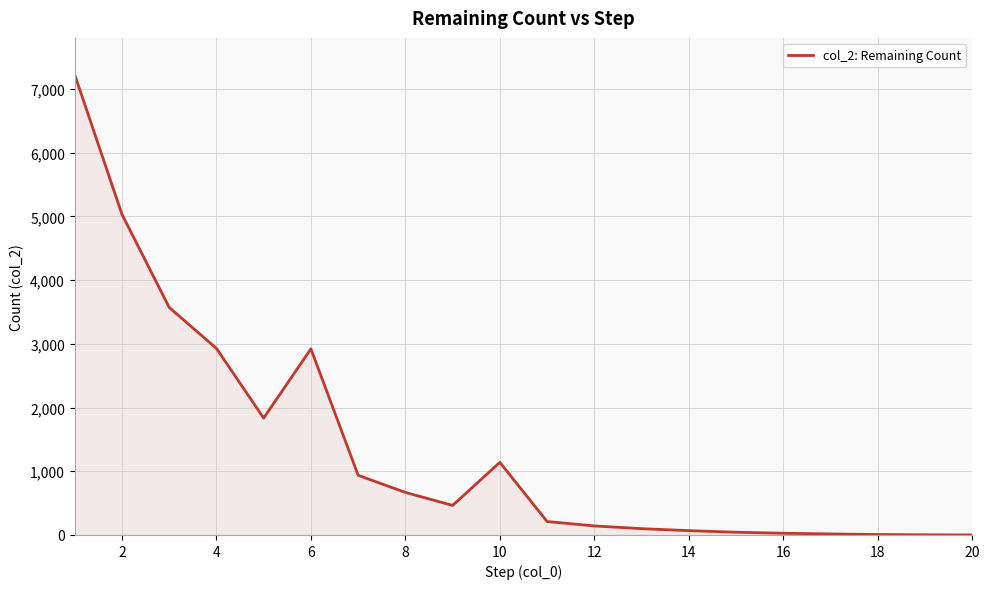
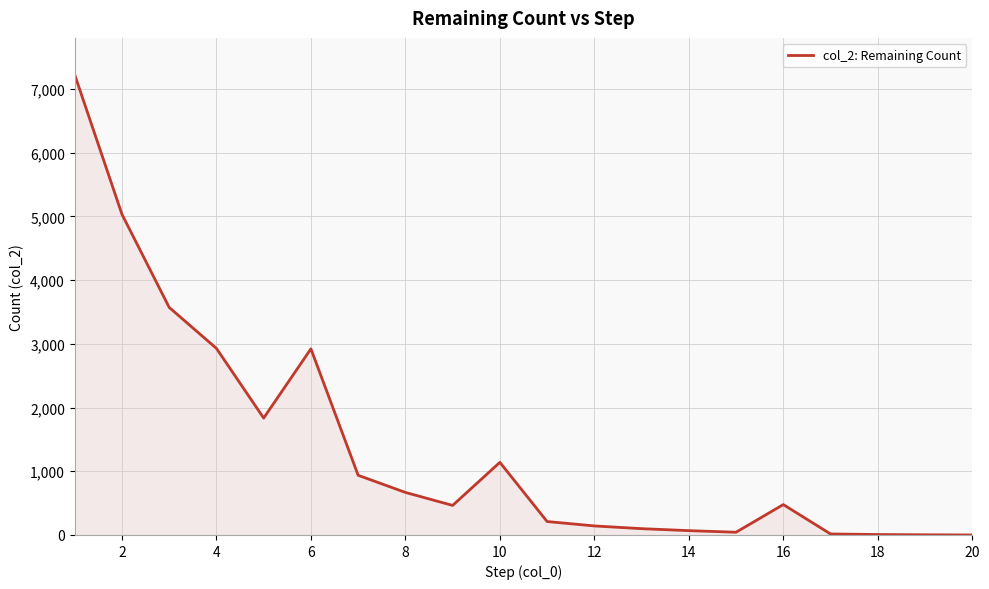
16: 0 -> 500
